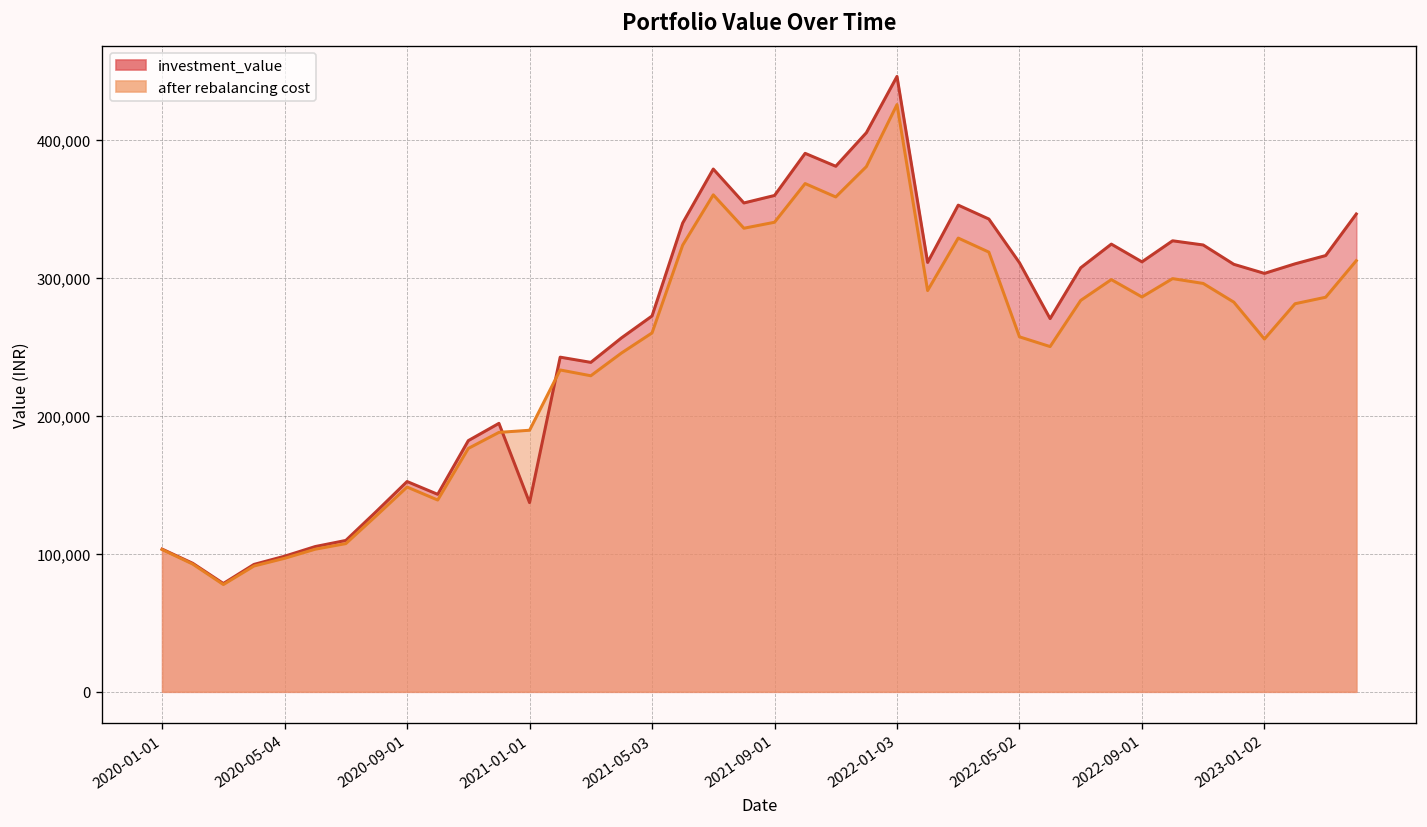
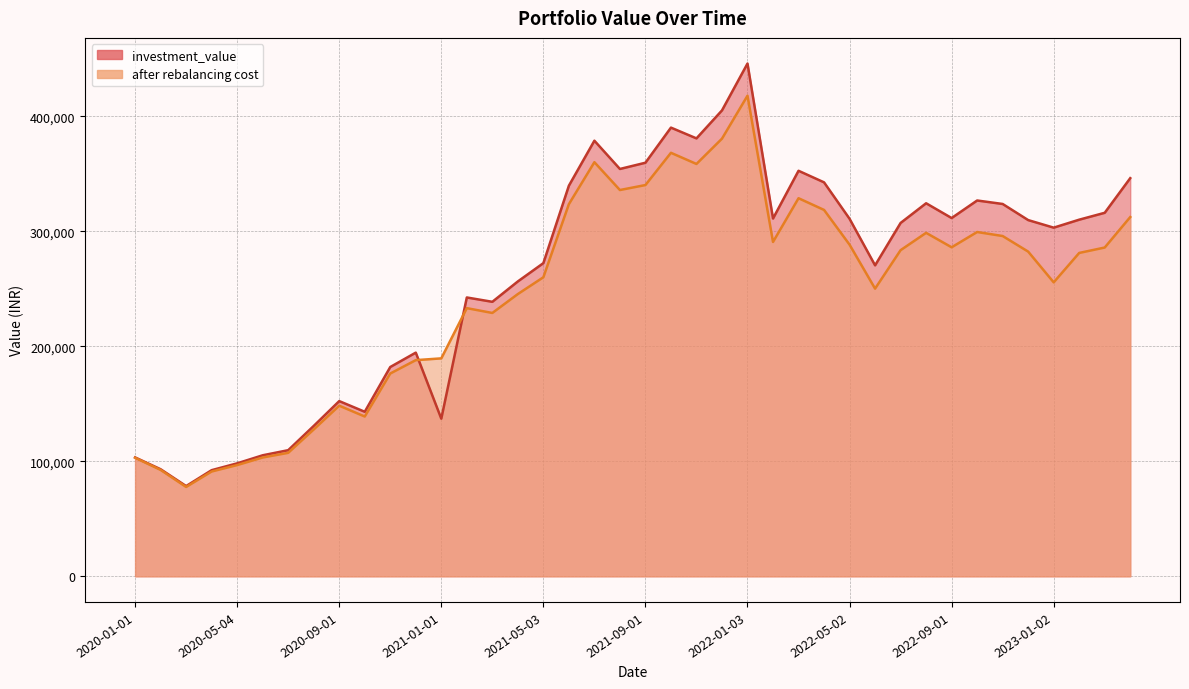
after rebalancing cost, 2022-01-03: 425,000 -> 418,000
after rebalancing cost, 2022-05-02: 257,000 -> 288,000
